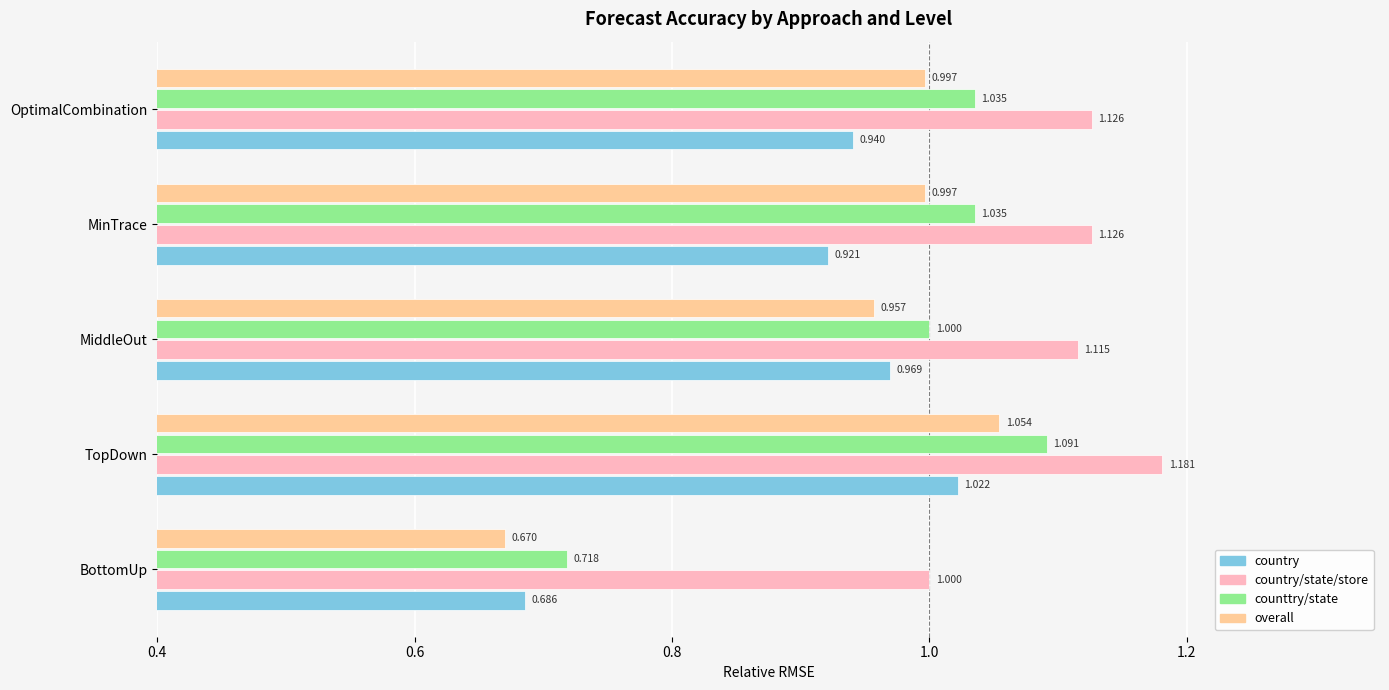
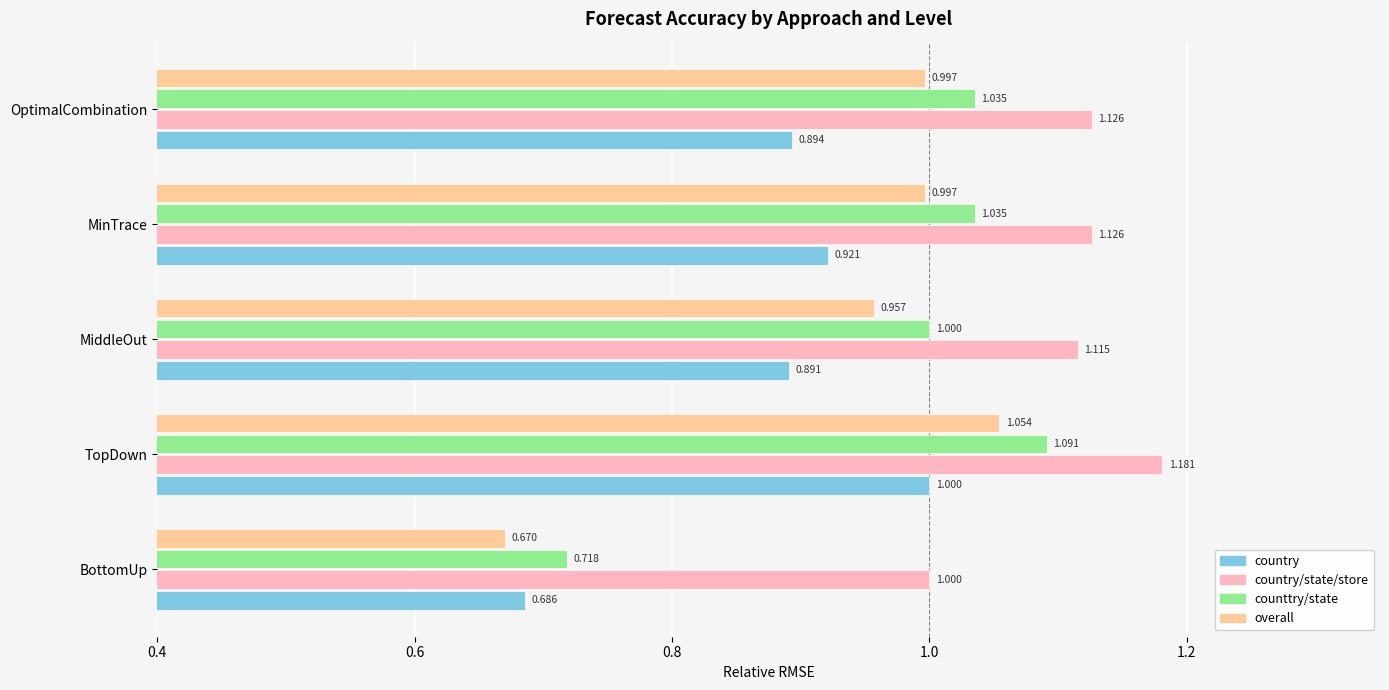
country, OptimalCombination: 0.940 -> 0.894
country, MiddleOut: 0.969 -> 0.891
country, TopDown: 1.022 -> 1.000
